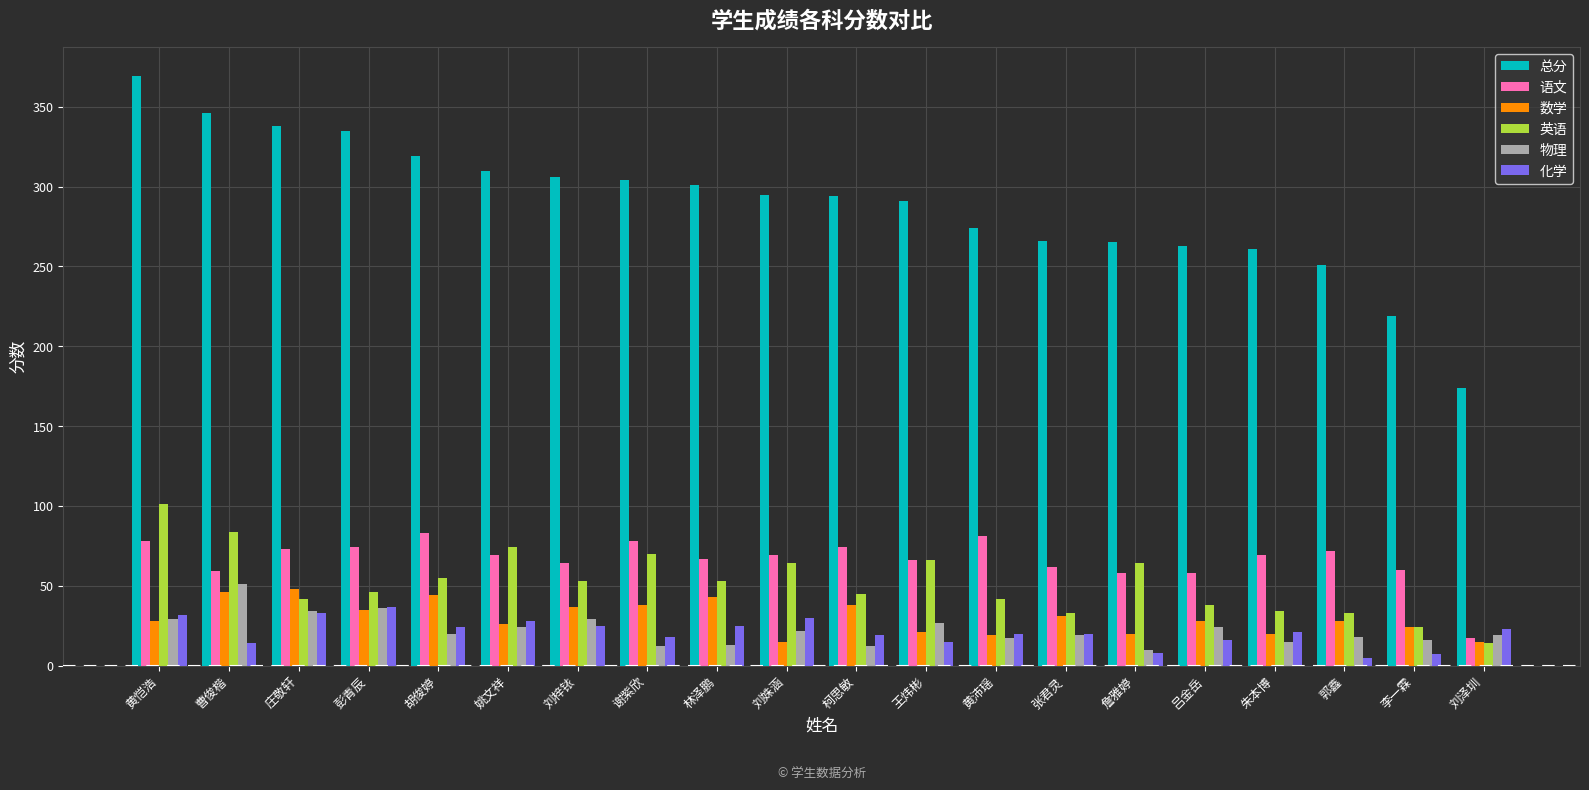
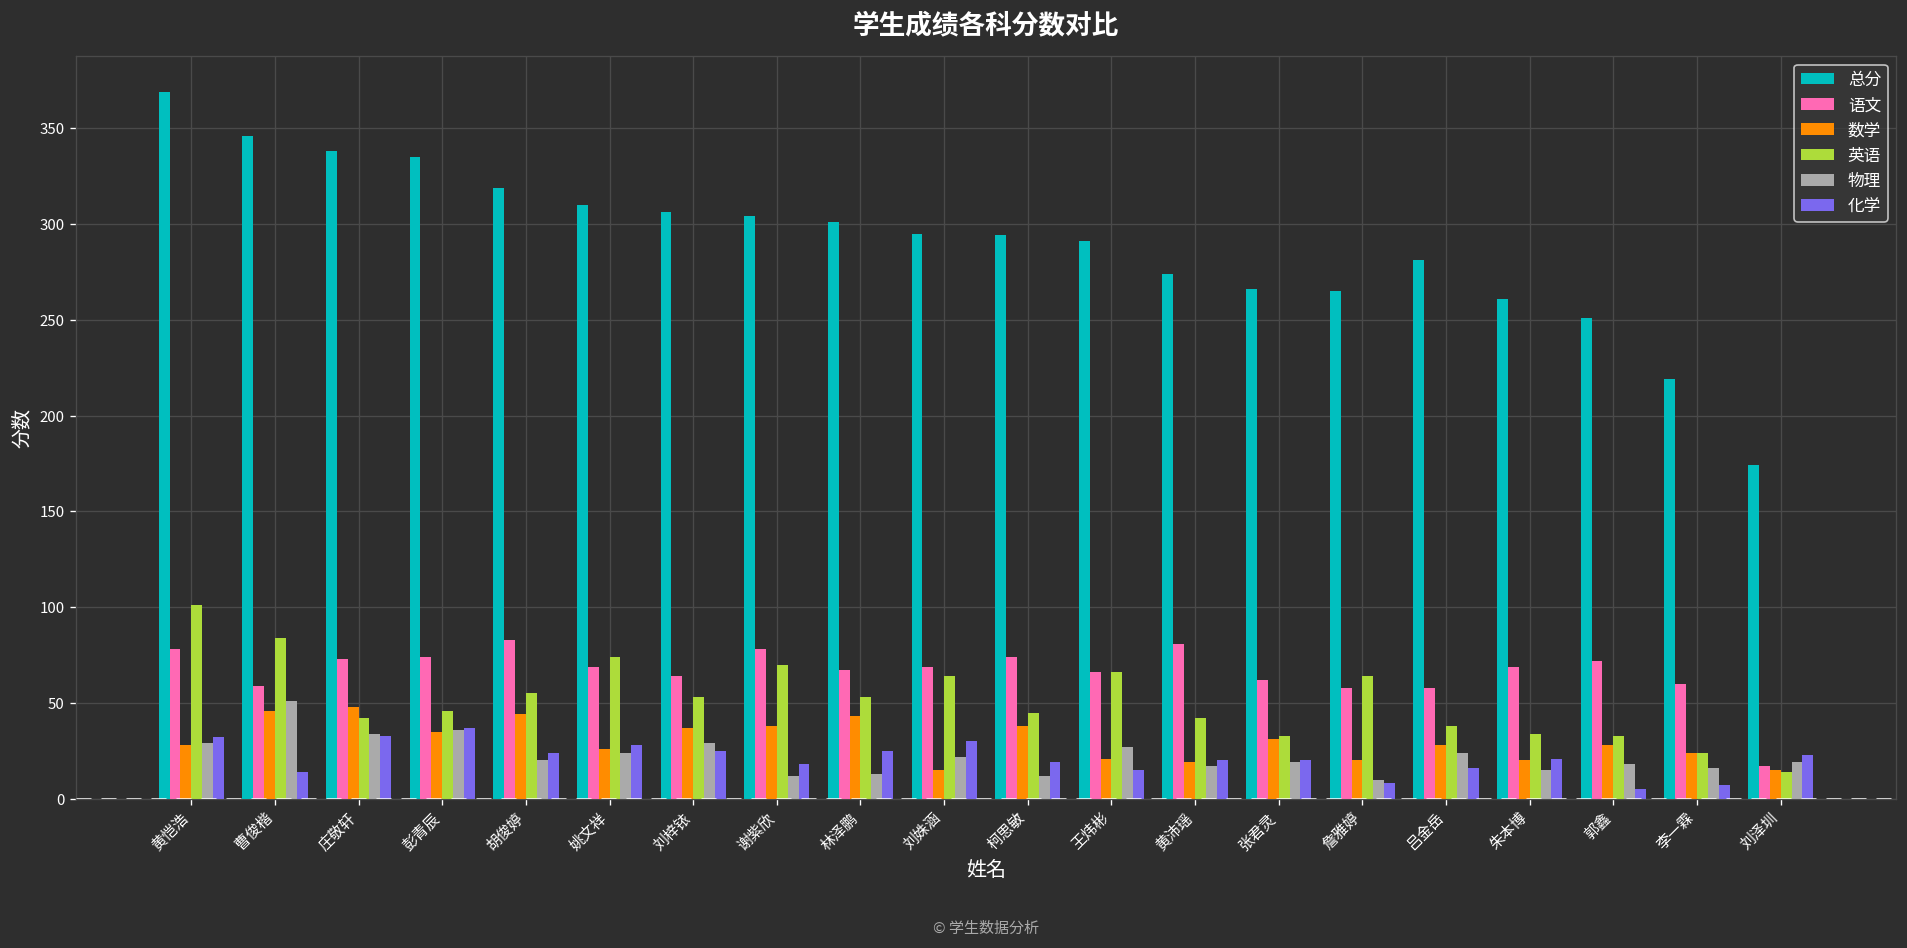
总分, 吕金岳: 263 -> 281
